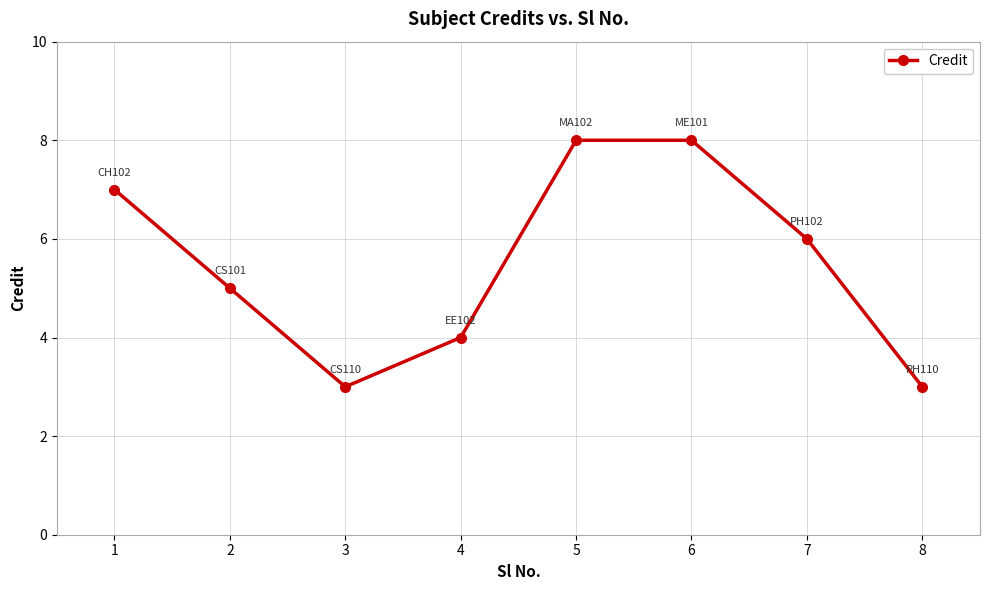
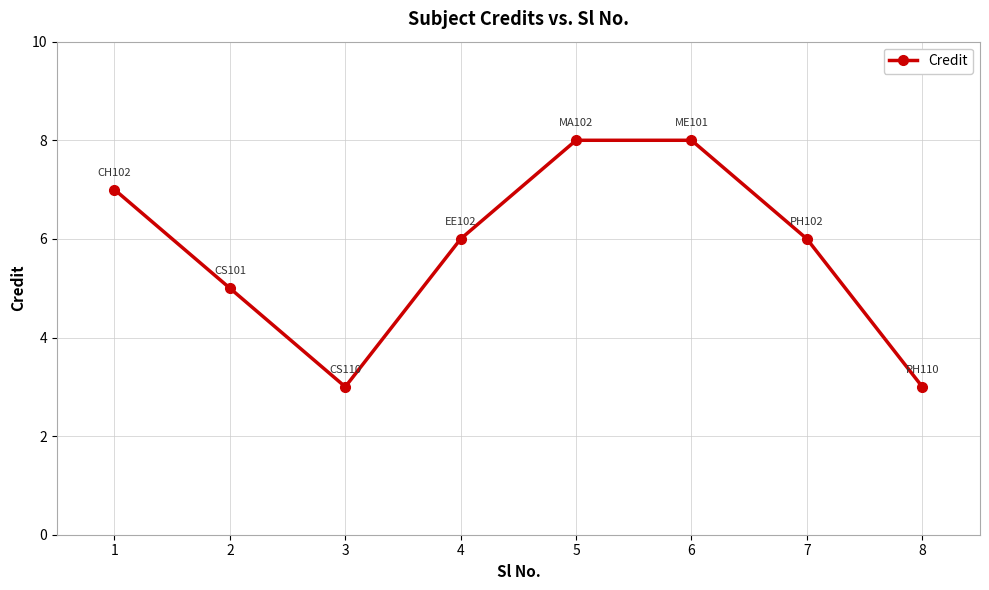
4: 4 -> 6
